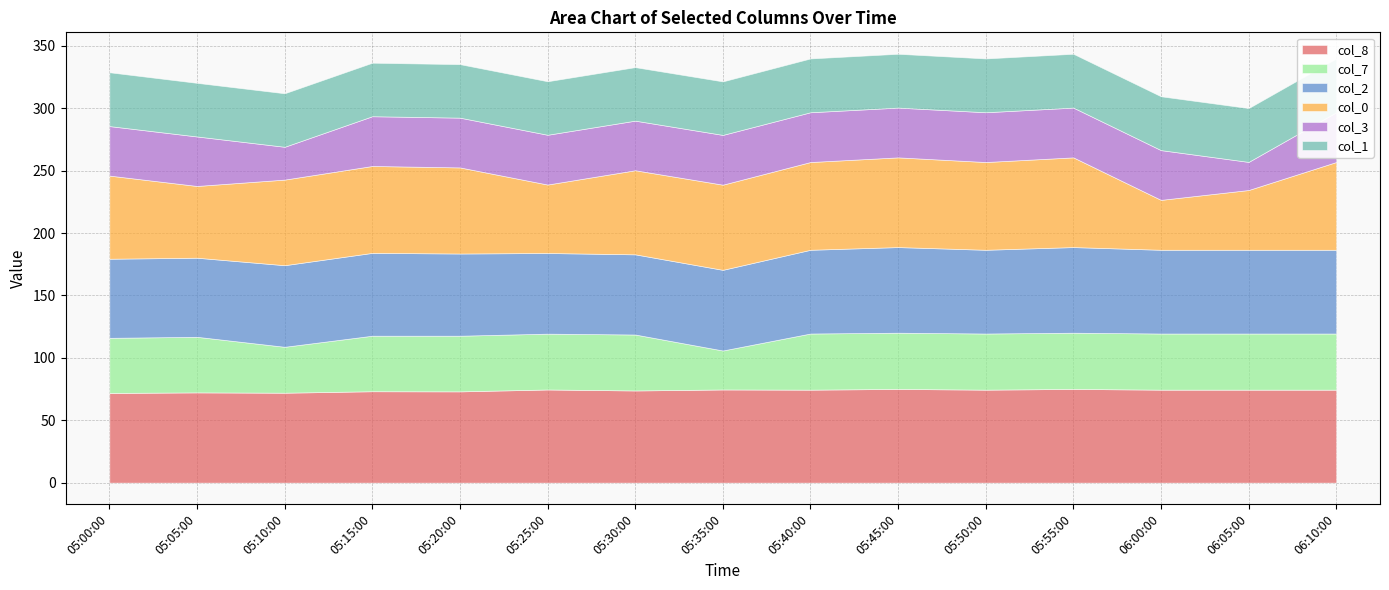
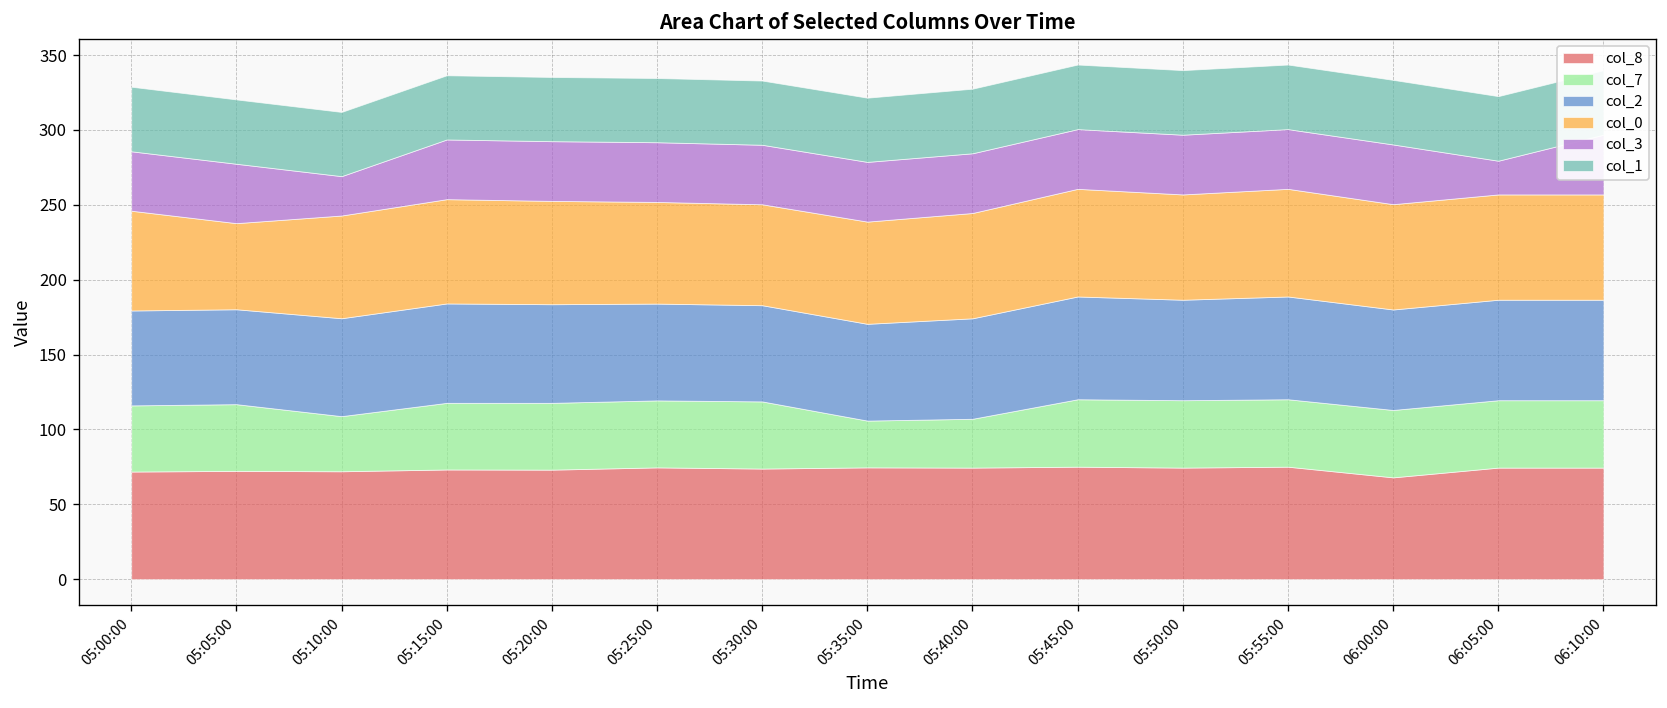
col_0, 05:25:00: 55 -> 68
col_7, 05:40:00: 45 -> 33
col_8, 06:00:00: 74 -> 68
col_0, 06:00:00: 40 -> 70
col_0, 06:05:00: 48 -> 70
